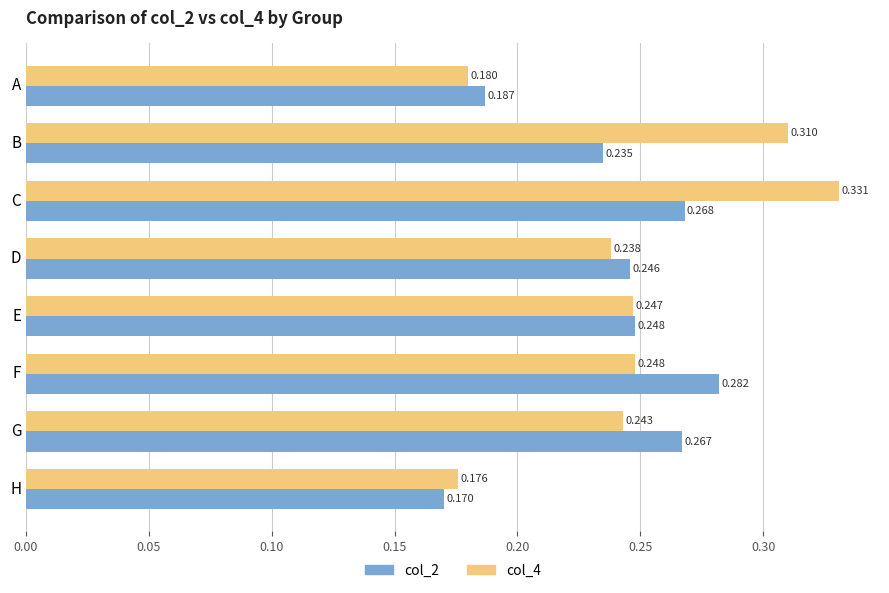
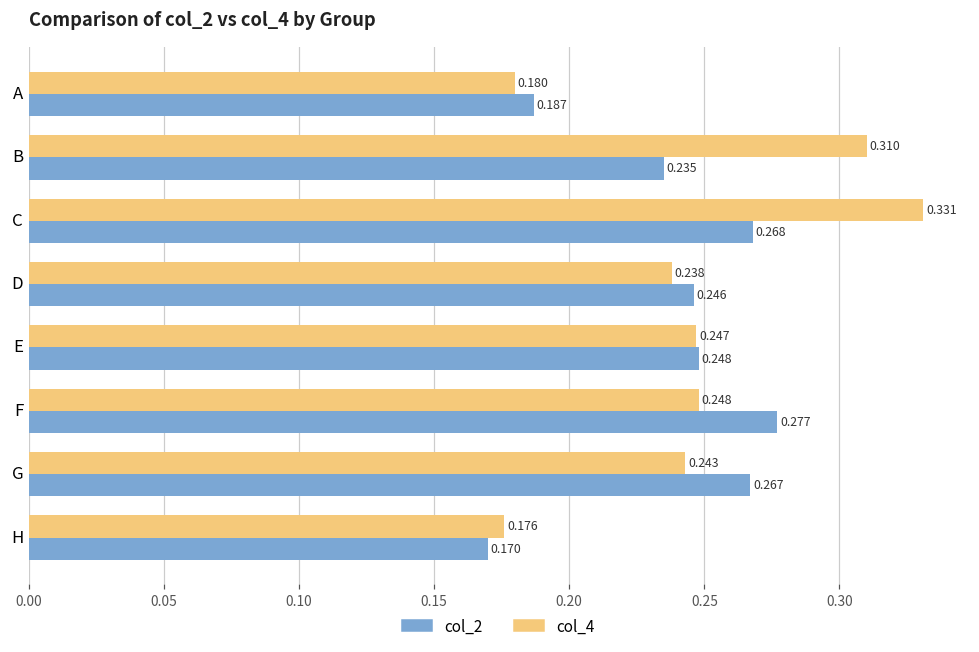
col_2, F: 0.282 -> 0.277
